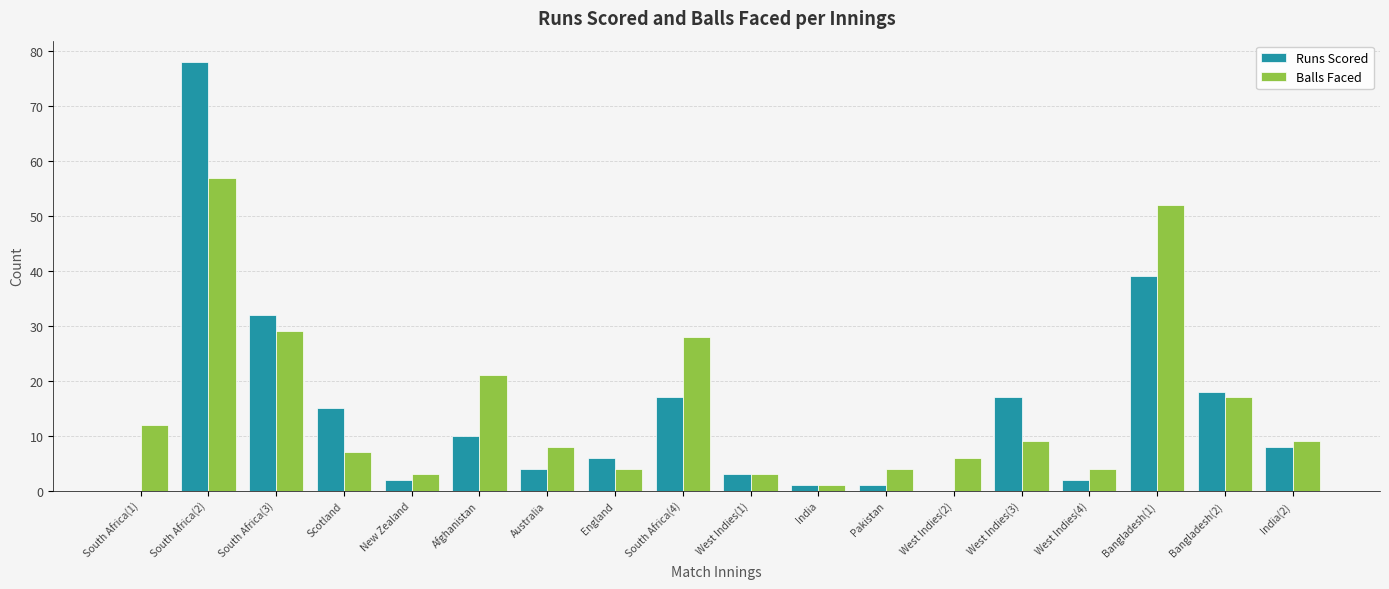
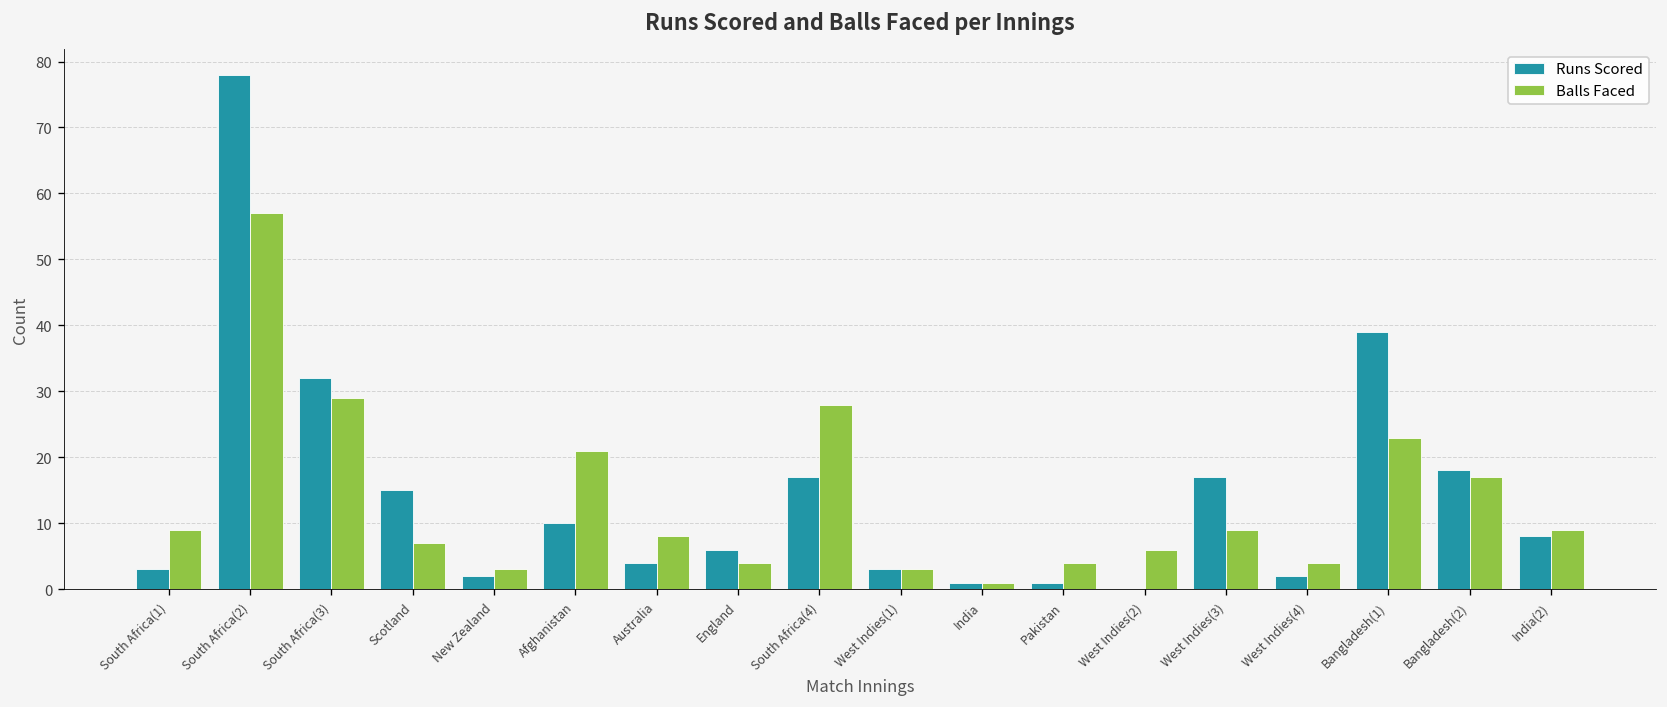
Runs Scored, South Africa(1): 0 -> 3
Balls Faced, South Africa(1): 12 -> 9
Balls Faced, Bangladesh(1): 52 -> 23
